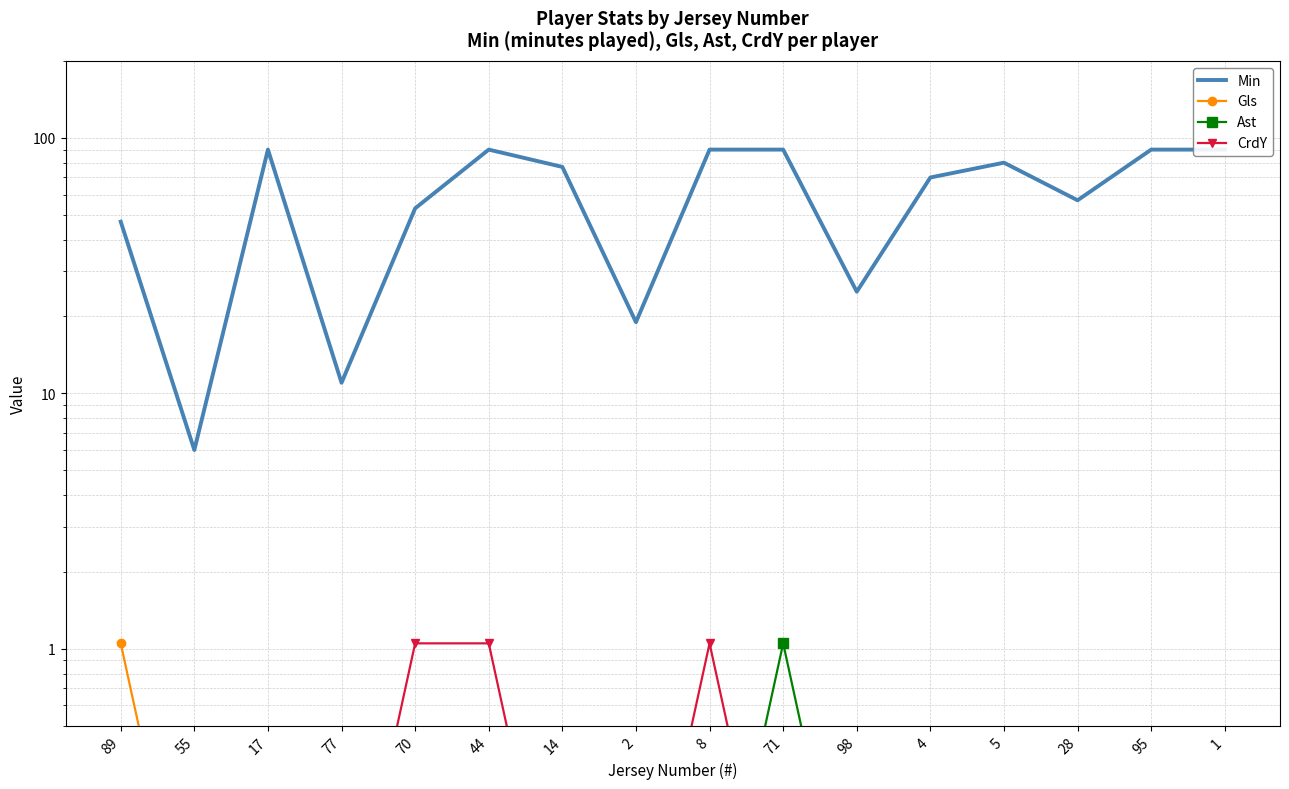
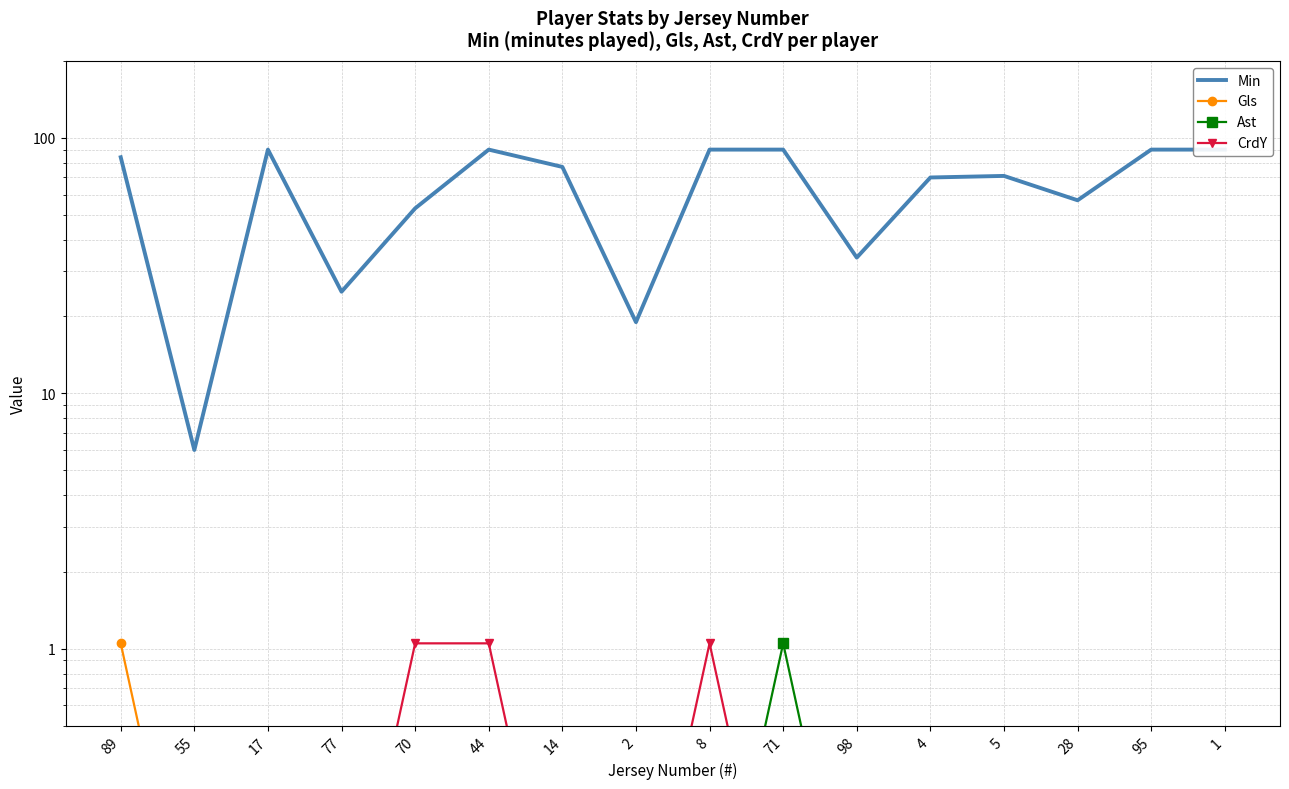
Min, 89: 47 -> 84
Min, 77: 11 -> 25
Min, 98: 25 -> 34
Min, 5: 80 -> 71
